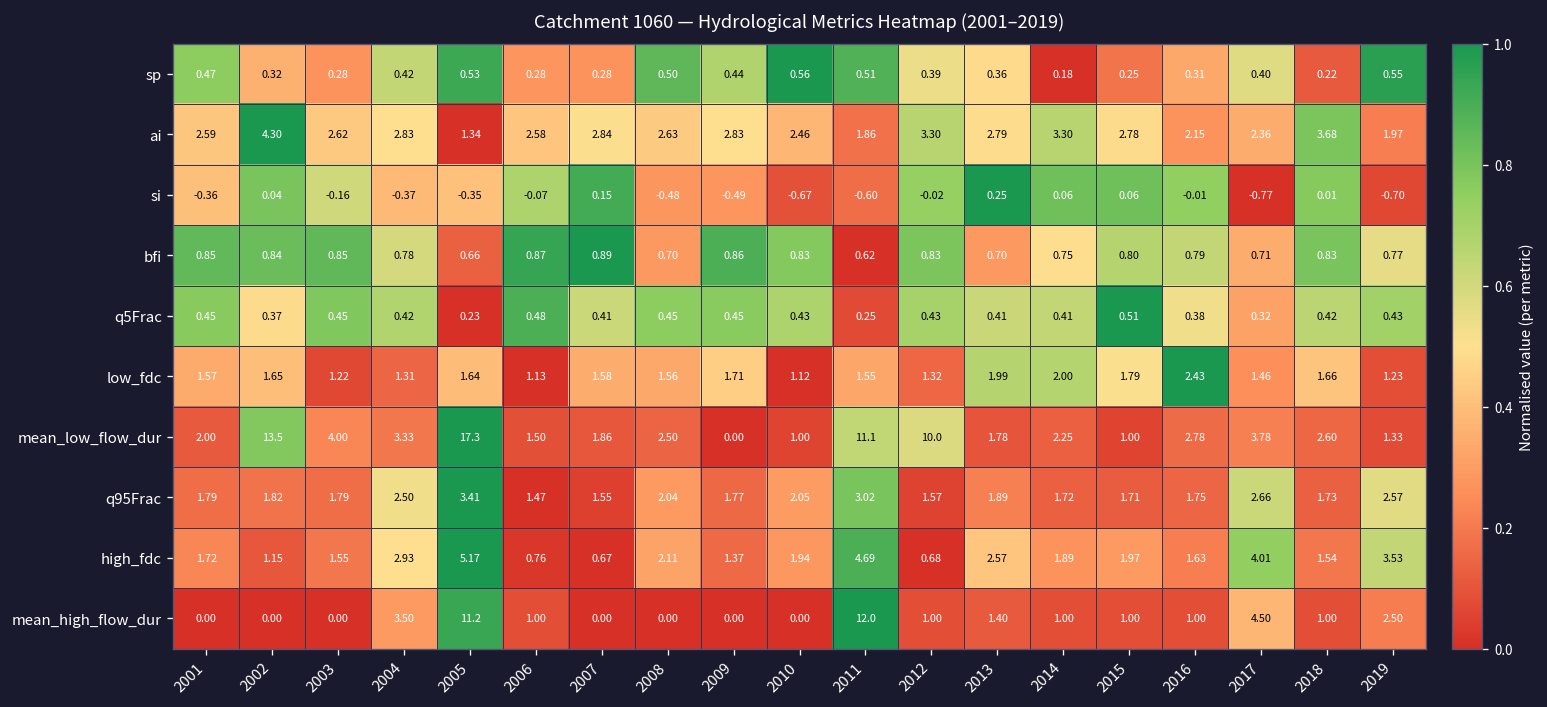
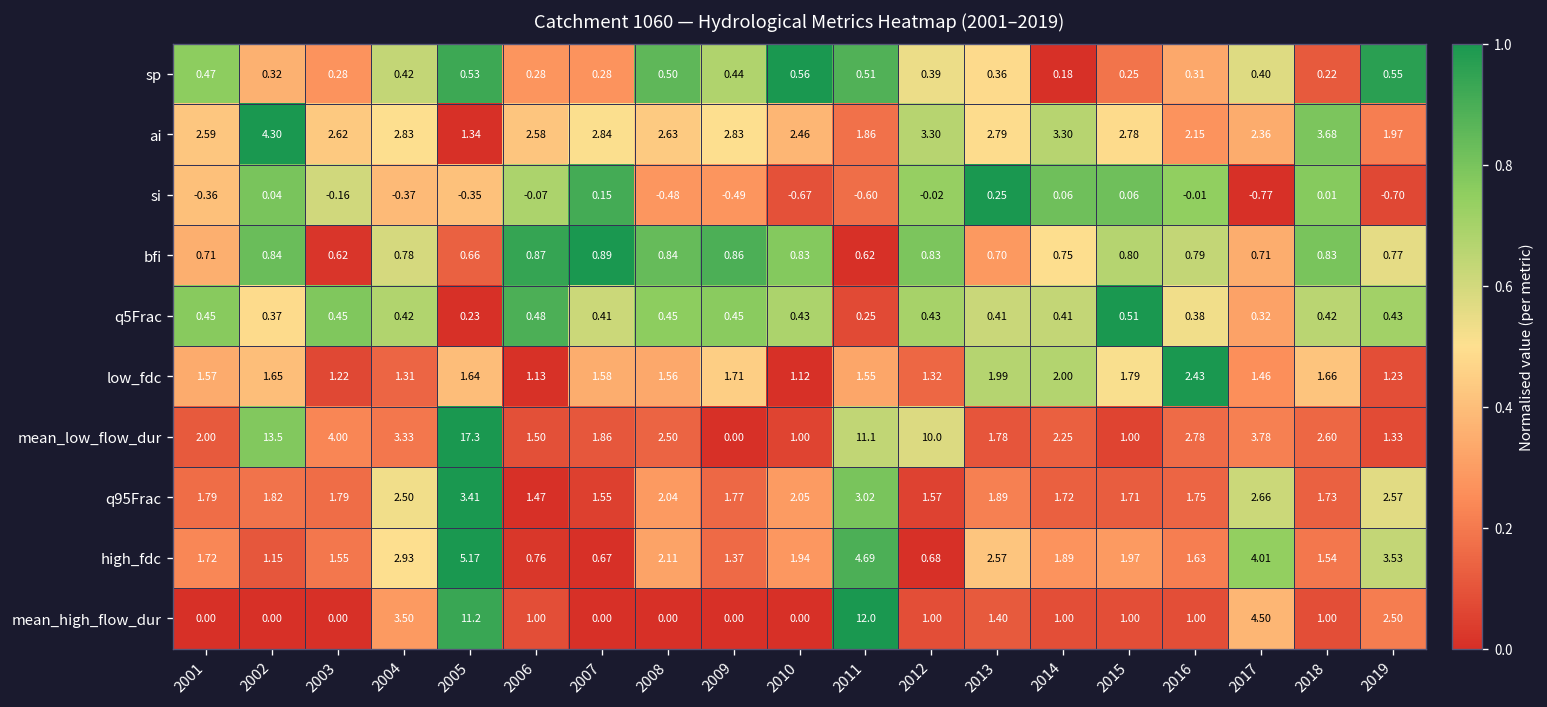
bfi, 2001: 0.85 -> 0.71
bfi, 2003: 0.85 -> 0.62
bfi, 2008: 0.70 -> 0.84
